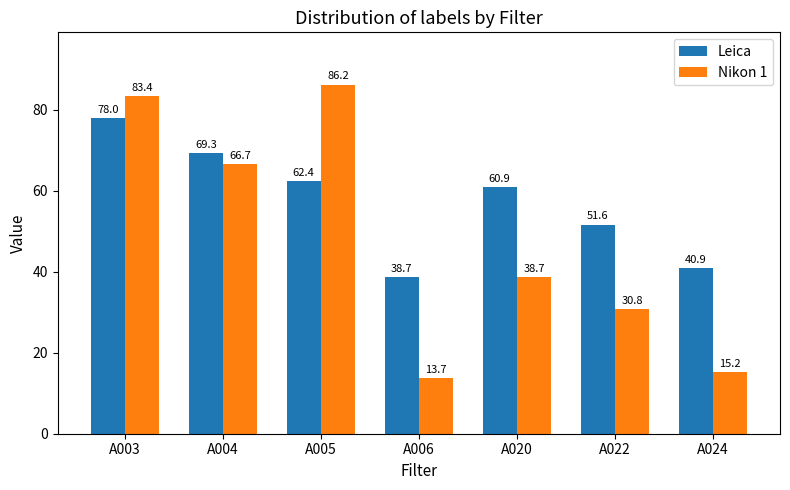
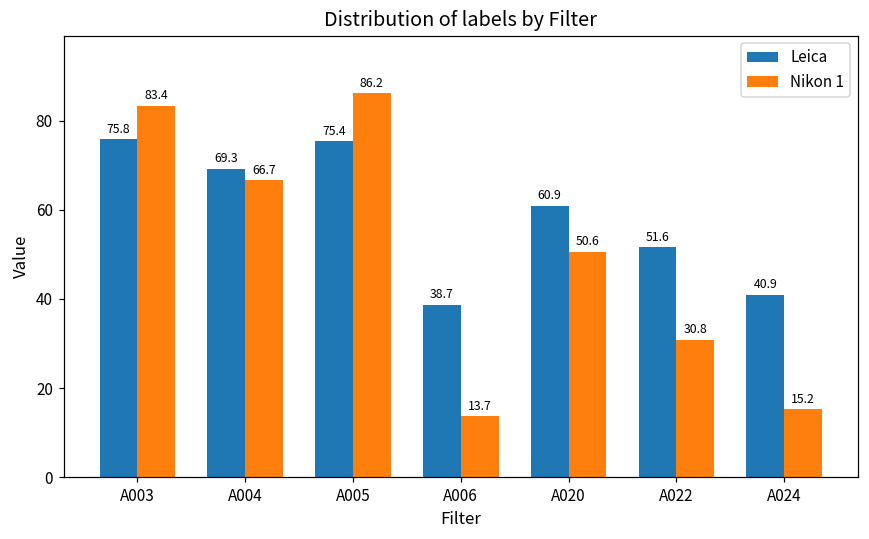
Leica, A003: 78.0 -> 75.8
Leica, A005: 62.4 -> 75.4
Nikon 1, A020: 38.7 -> 50.6
